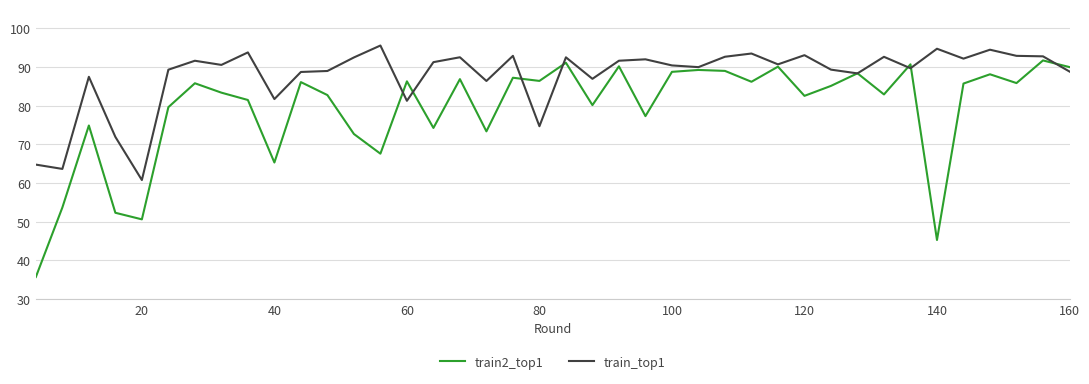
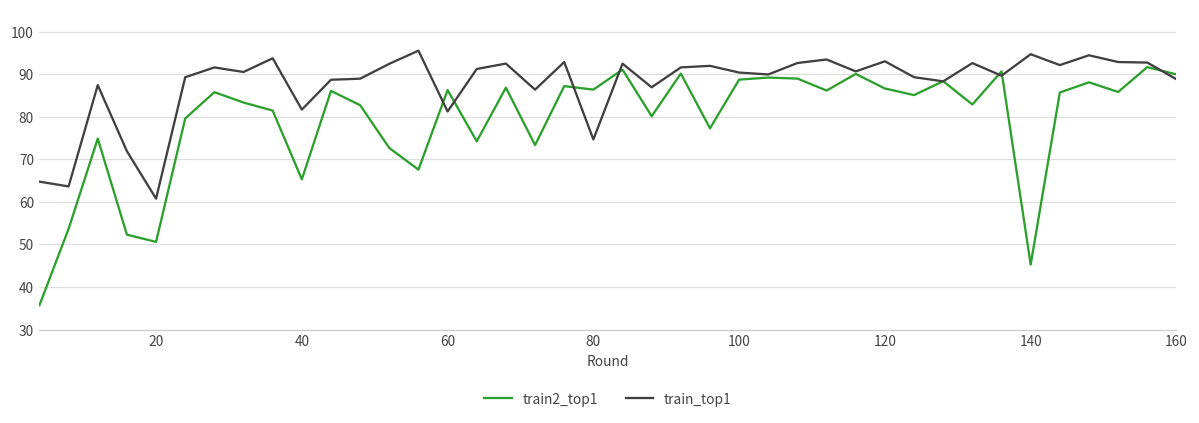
train2_top1, 120: 83 -> 87
